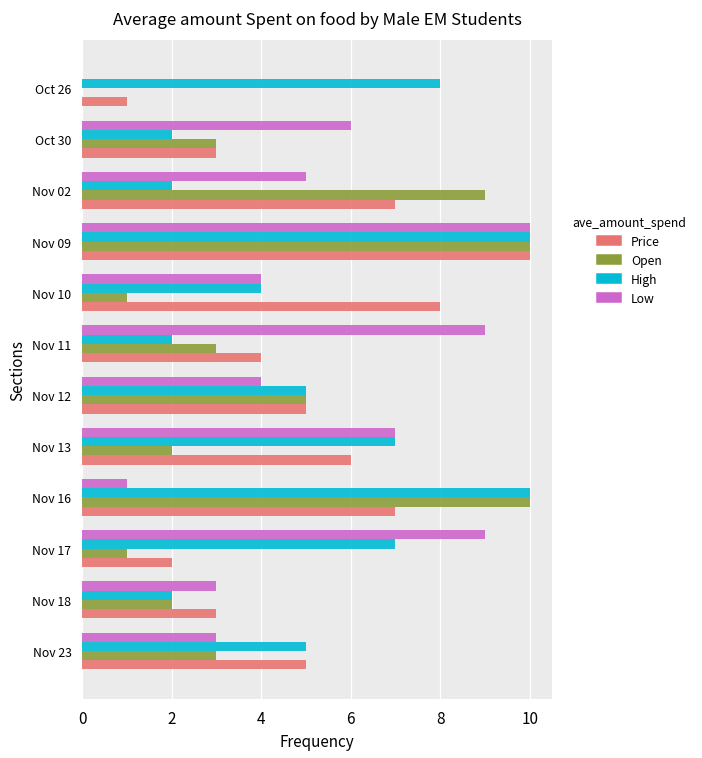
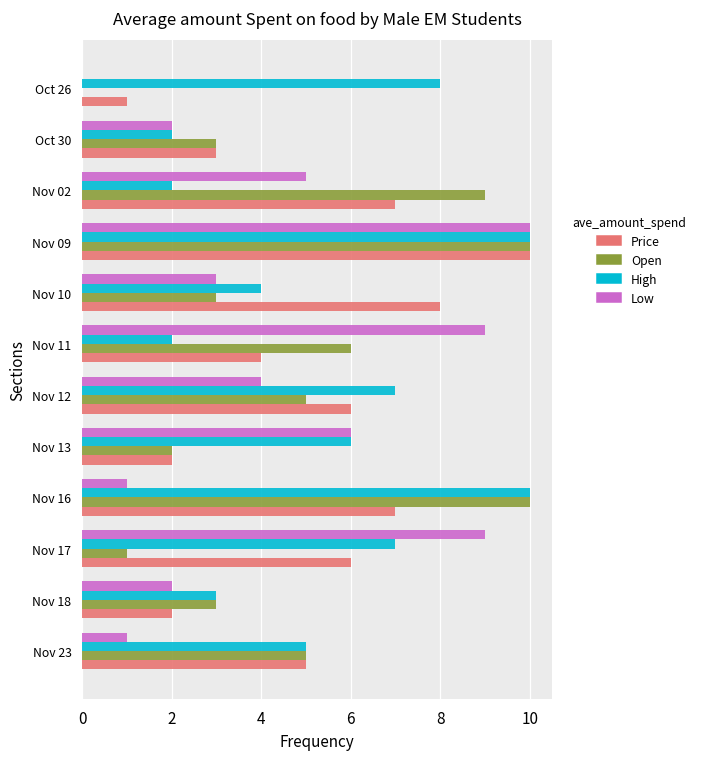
Low, Oct 30: 6.0 -> 2.0
Low, Nov 10: 4.0 -> 3.0
Open, Nov 10: 1.0 -> 3.0
Open, Nov 11: 3.0 -> 6.0
High, Nov 12: 5.0 -> 7.0
Price, Nov 12: 5.0 -> 6.0
Low, Nov 13: 7.0 -> 6.0
High, Nov 13: 7.0 -> 6.0
Price, Nov 13: 6.0 -> 2.0
Price, Nov 17: 2.0 -> 6.0
Low, Nov 18: 3.0 -> 2.0
High, Nov 18: 2.0 -> 3.0
Open, Nov 18: 2.0 -> 3.0
Price, Nov 18: 3.0 -> 2.0
Low, Nov 23: 3.0 -> 1.0
Open, Nov 23: 3.0 -> 5.0
